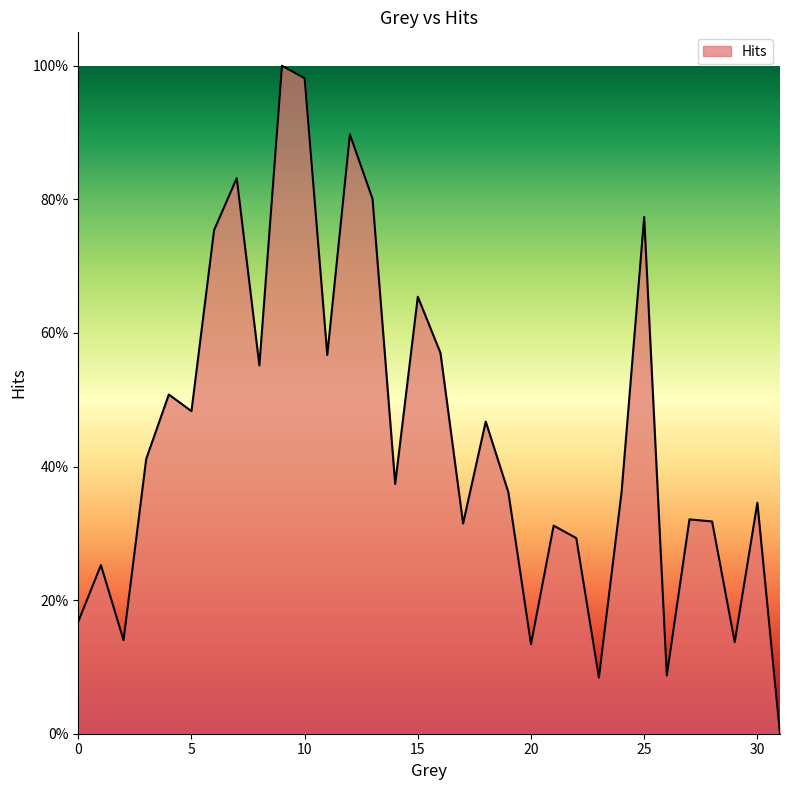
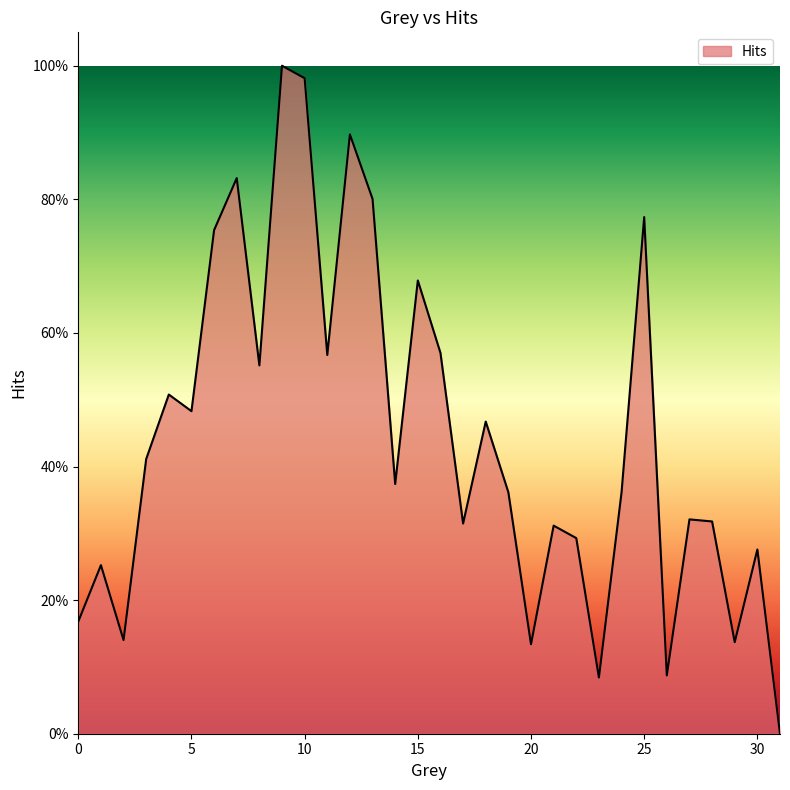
15: 65% -> 68%
30: 35% -> 28%
